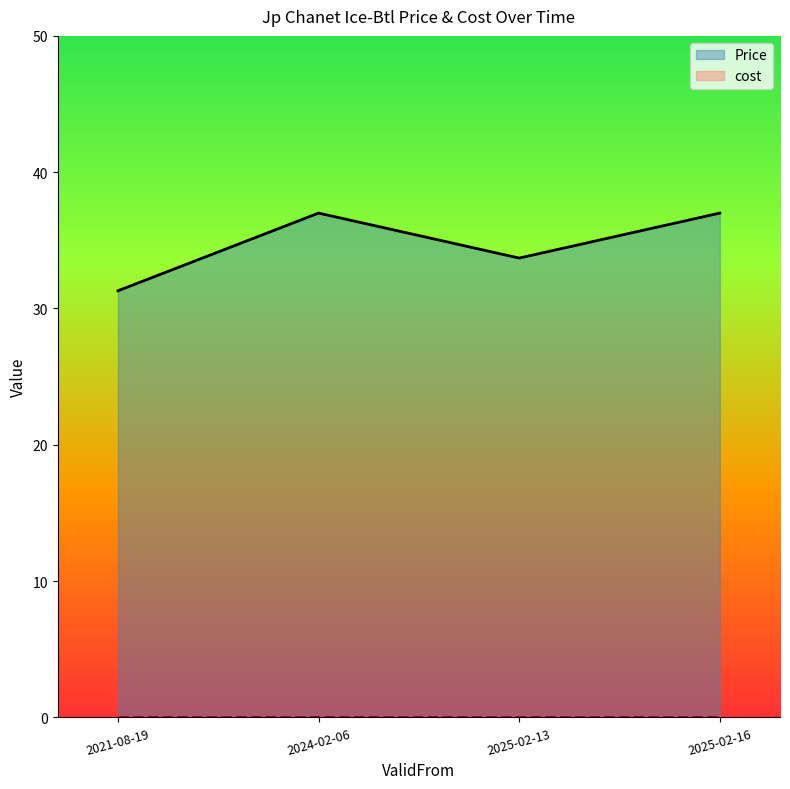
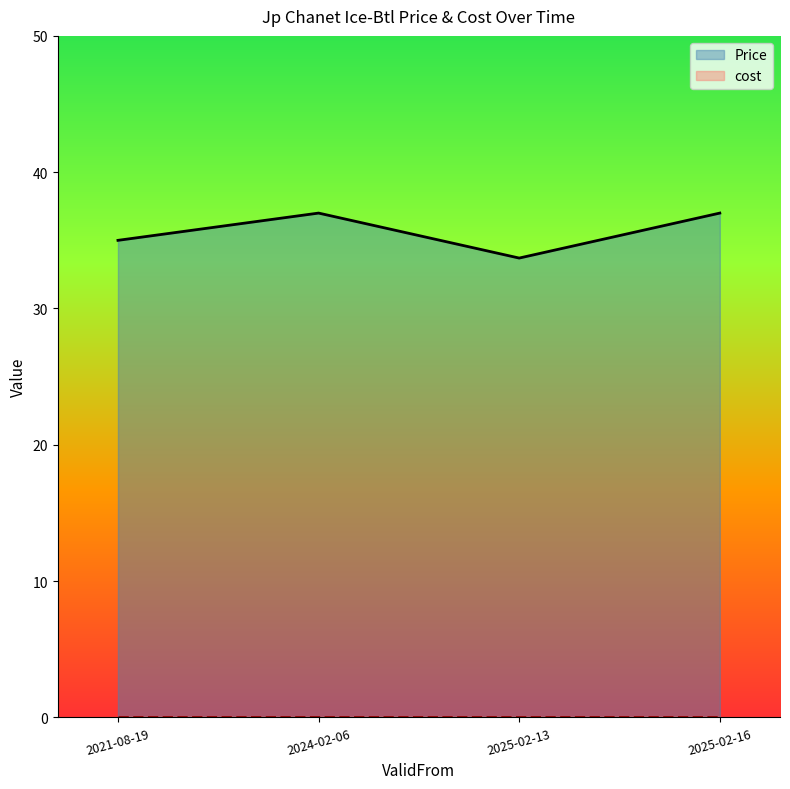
Price, 2021-08-19: 31.3 -> 35.0
